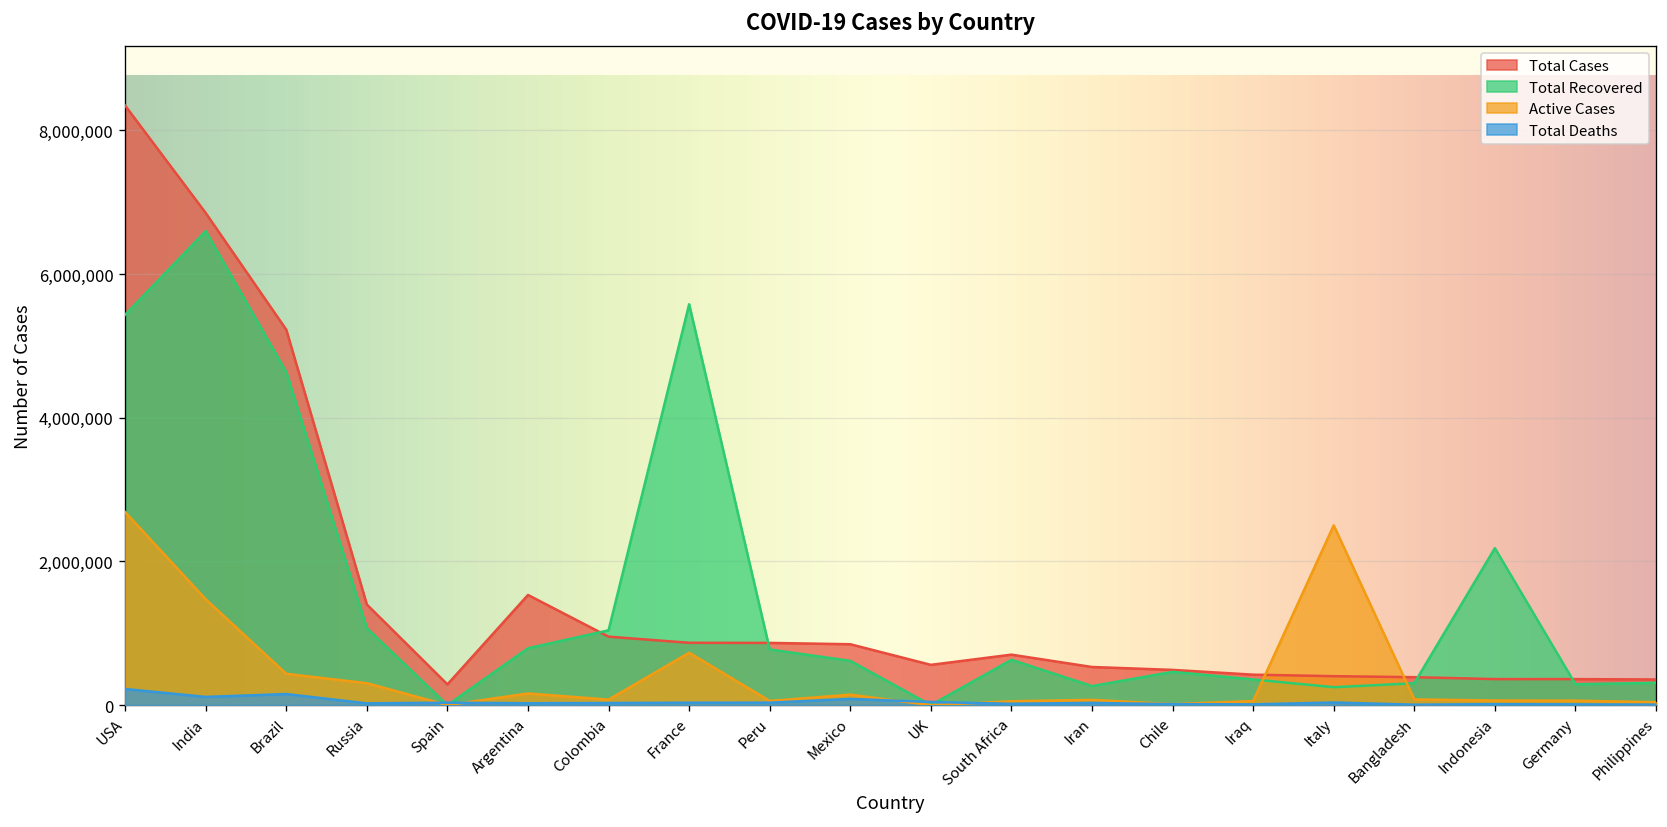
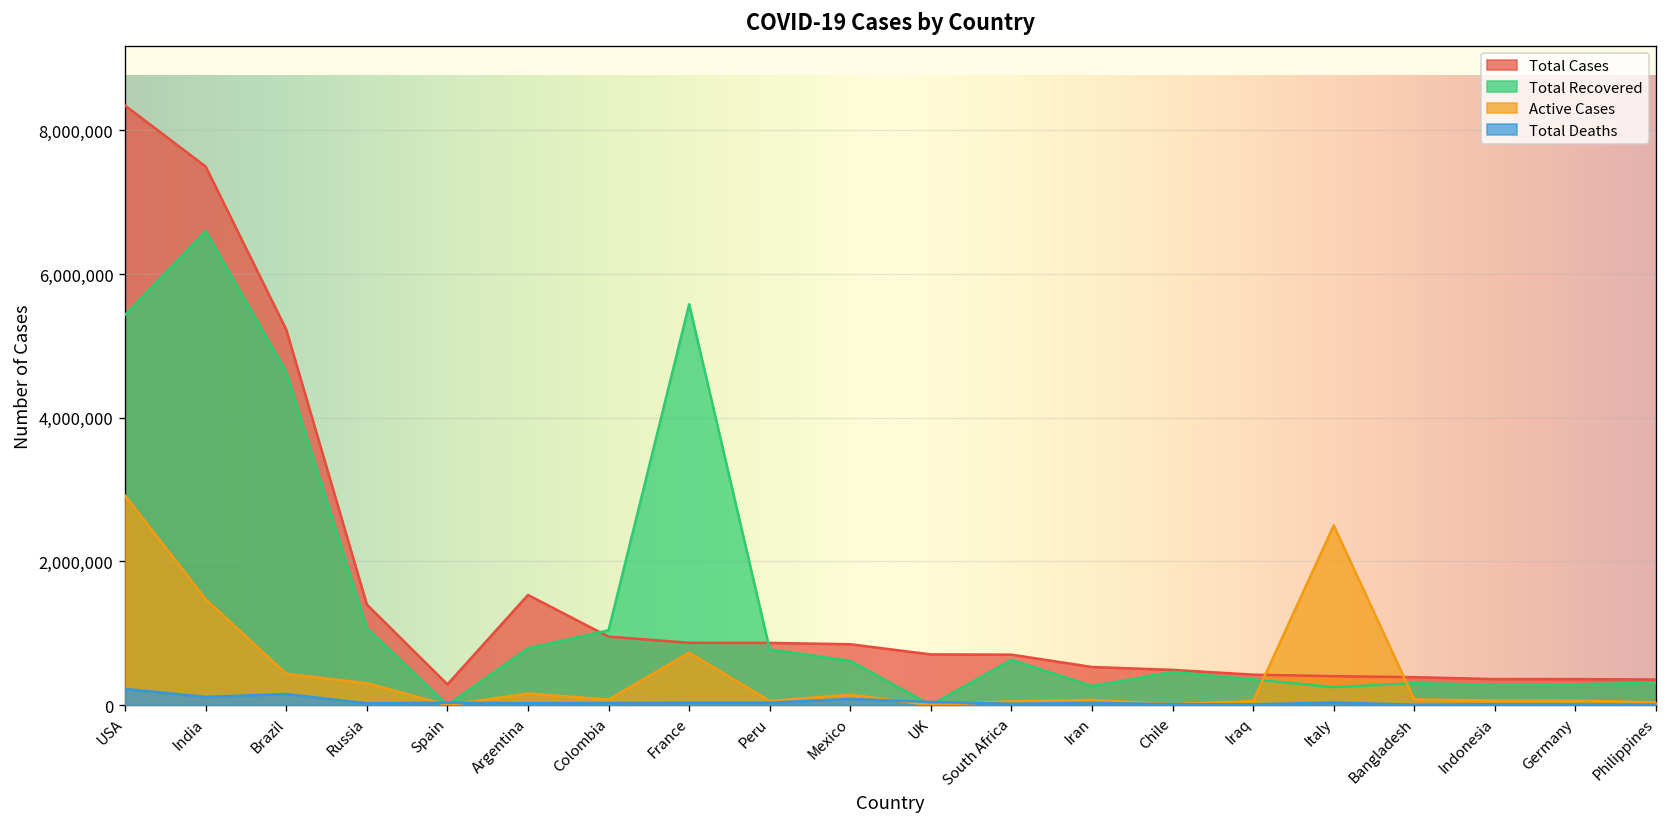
Active Cases, USA: 2,700,000 -> 2,900,000
Total Cases, India: 6,800,000 -> 7,500,000
Total Cases, UK: 600,000 -> 700,000
Total Recovered, Indonesia: 2,200,000 -> 300,000
